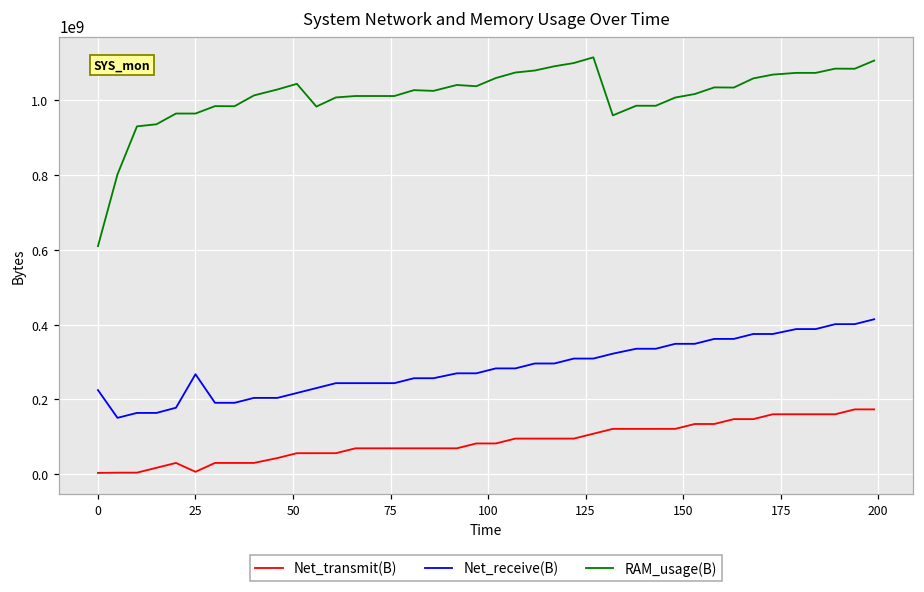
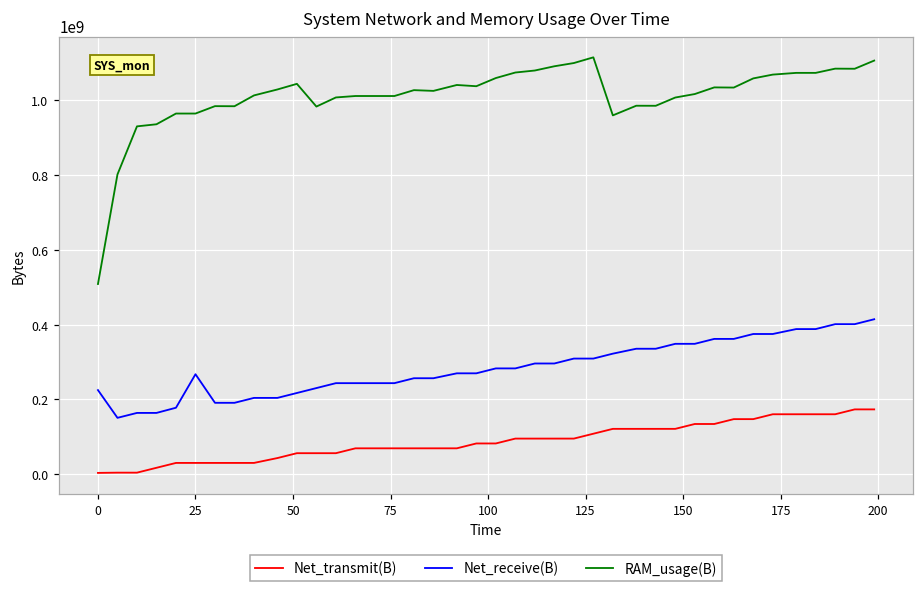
RAM_usage(B), 0: 610000000 -> 510000000
Net_transmit(B), 25: 10000000 -> 30000000
